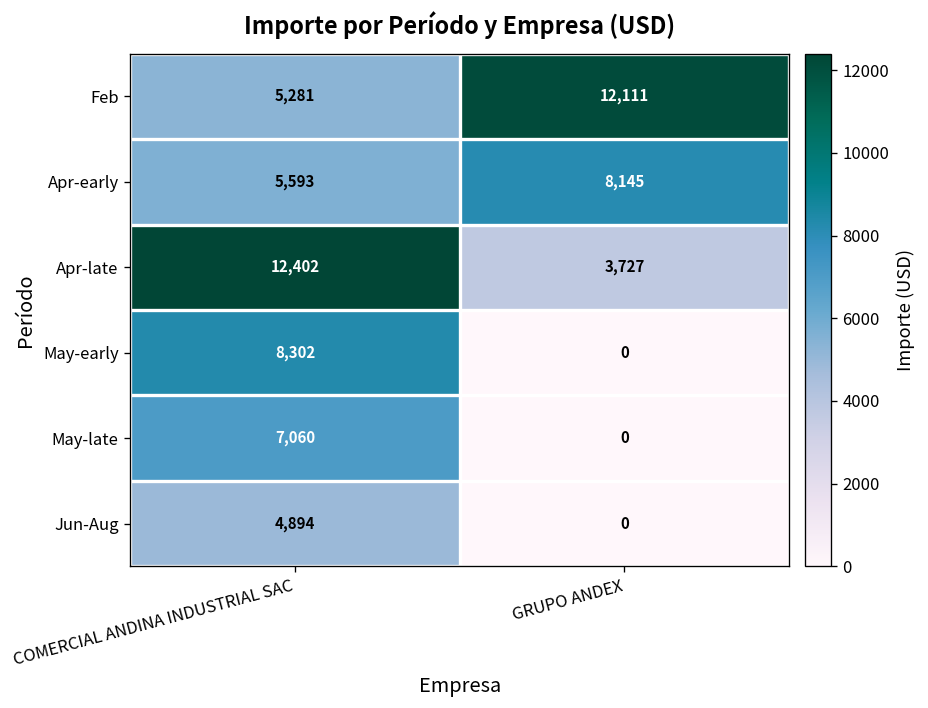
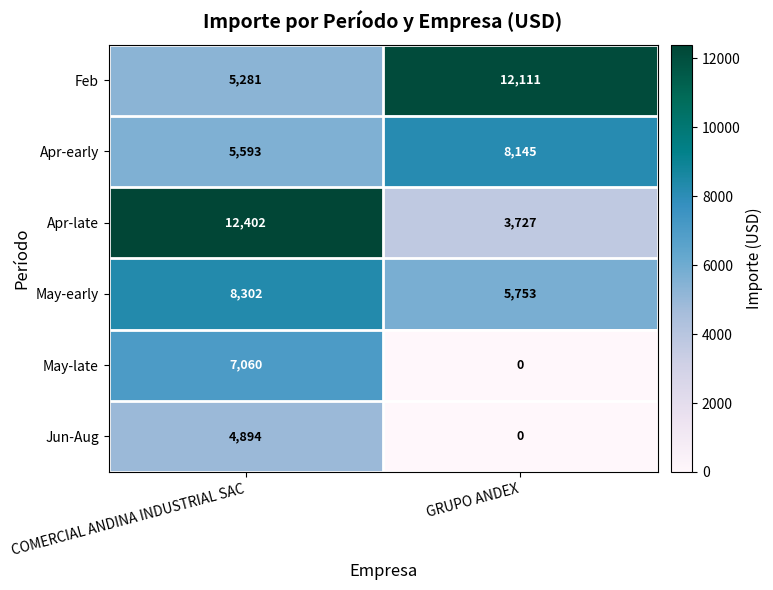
May-early, GRUPO ANDEX: 0 -> 5,753
